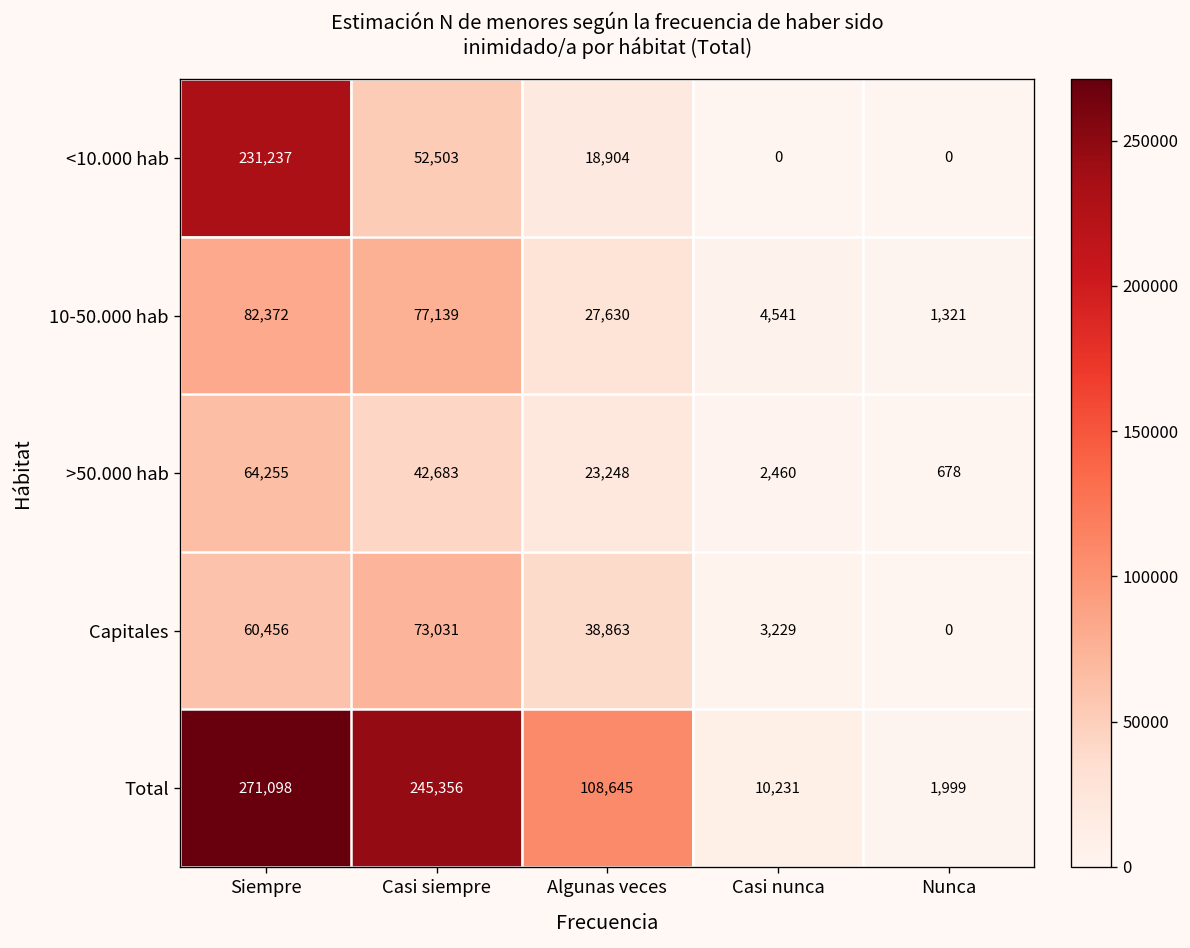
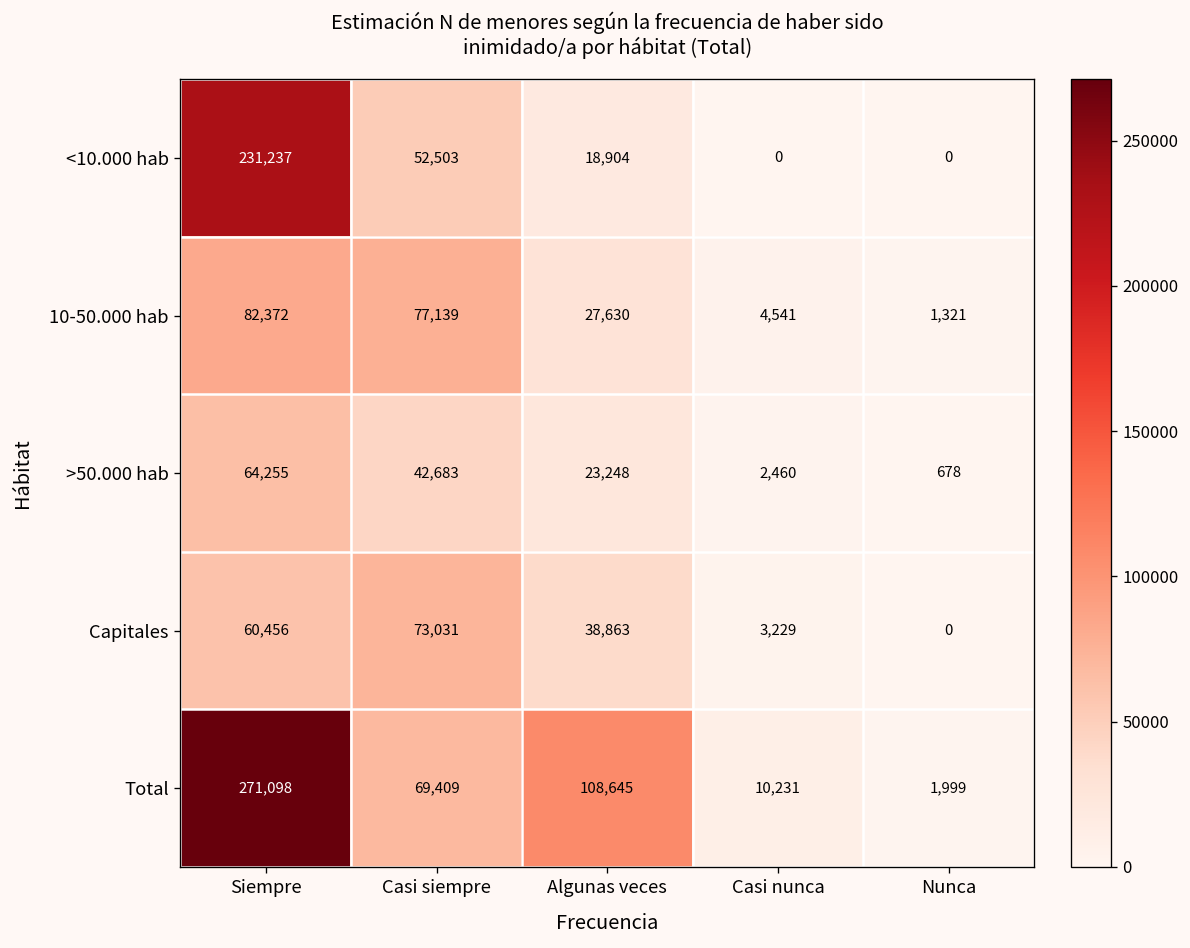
Total, Casi siempre: 245,356 -> 69,409
